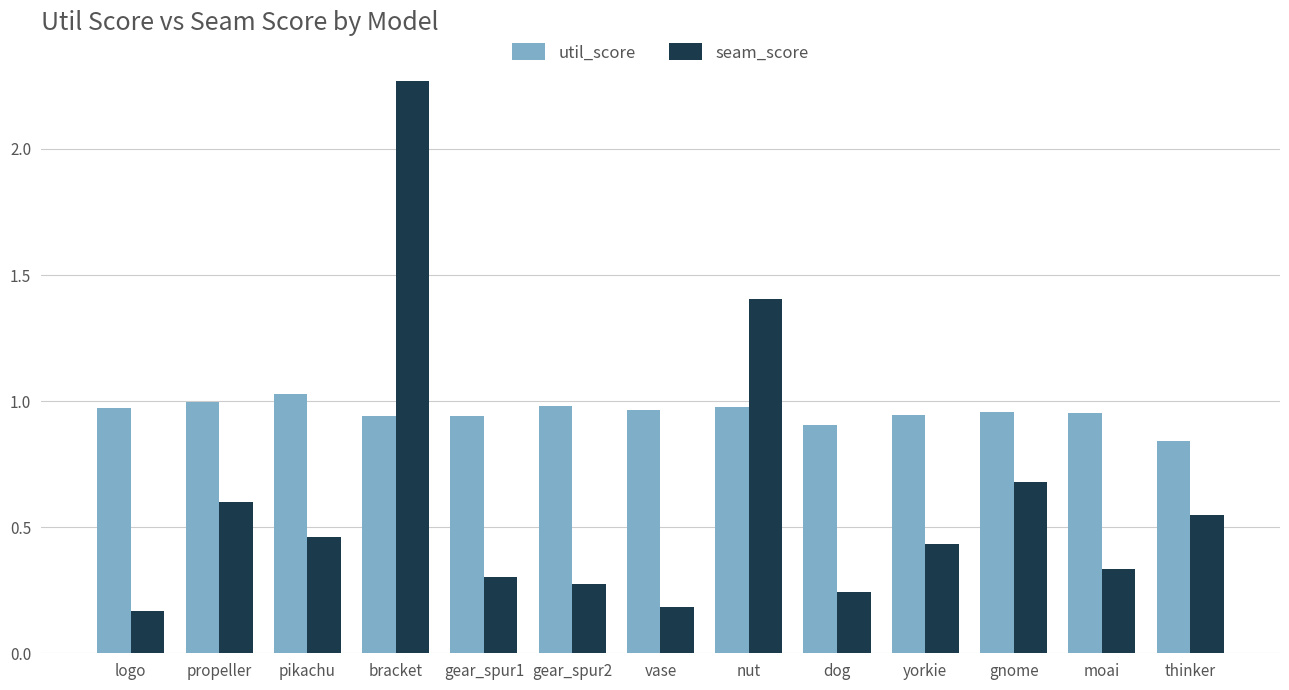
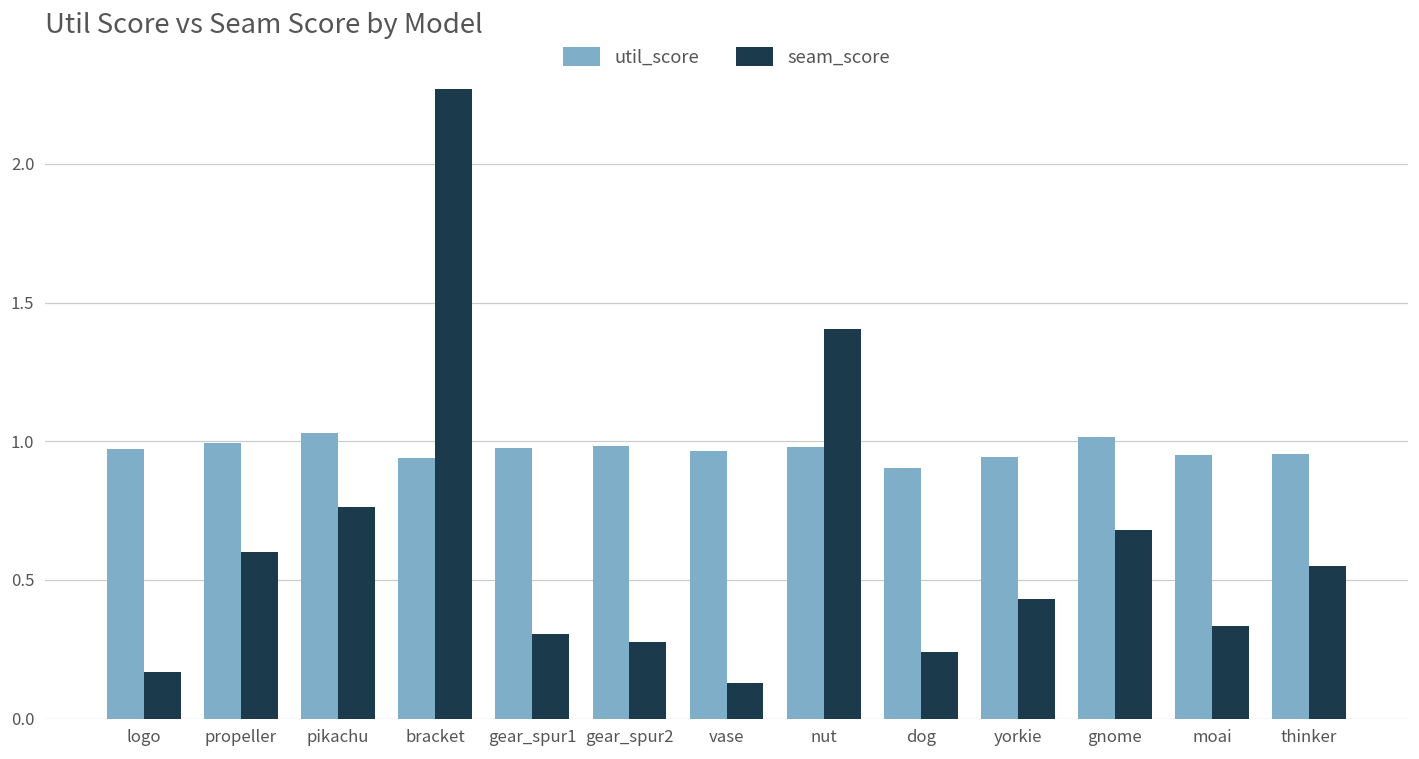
seam_score, pikachu: 0.46 -> 0.76
util_score, gear_spur1: 0.94 -> 0.98
seam_score, vase: 0.18 -> 0.13
util_score, gnome: 0.96 -> 1.02
util_score, thinker: 0.84 -> 0.95
